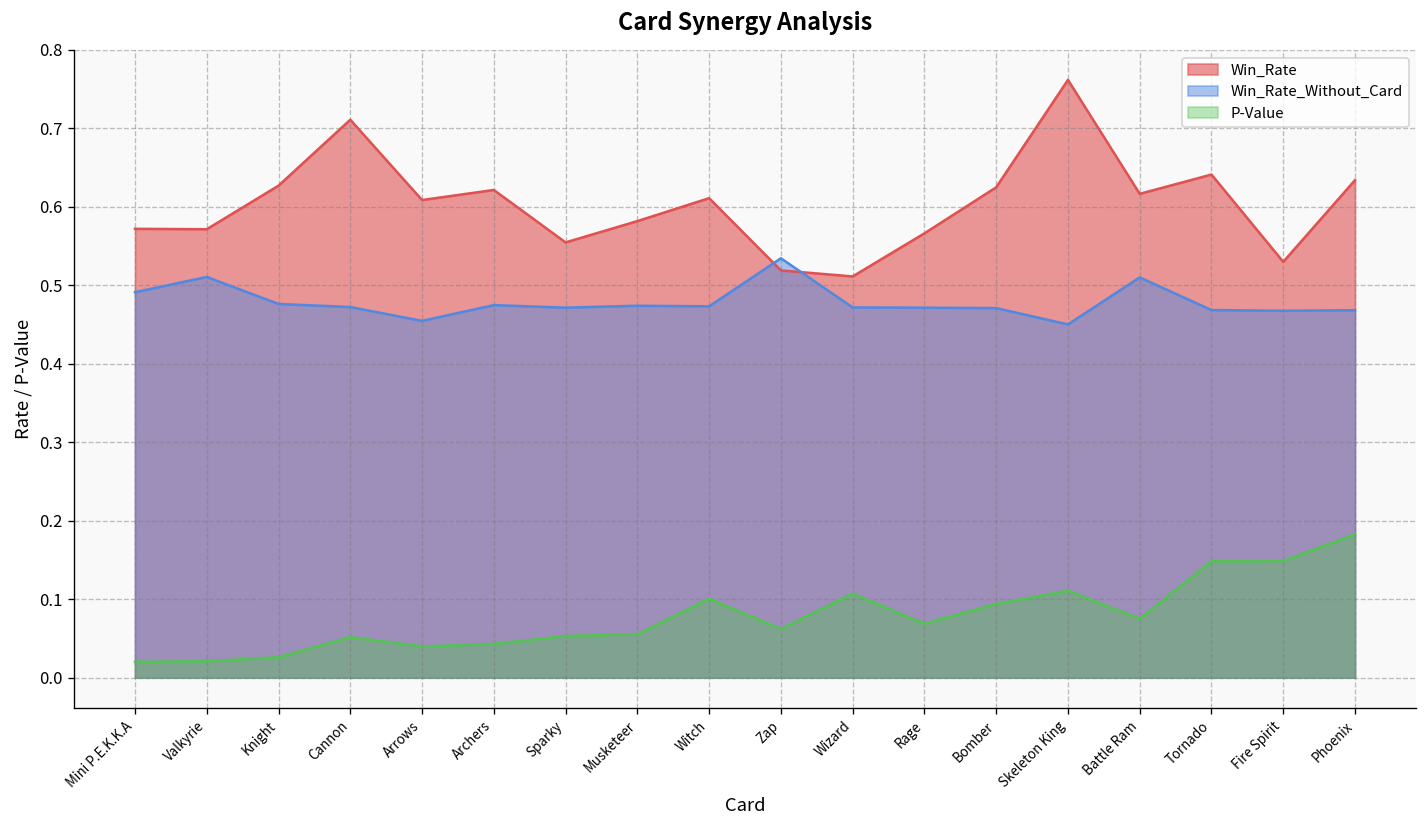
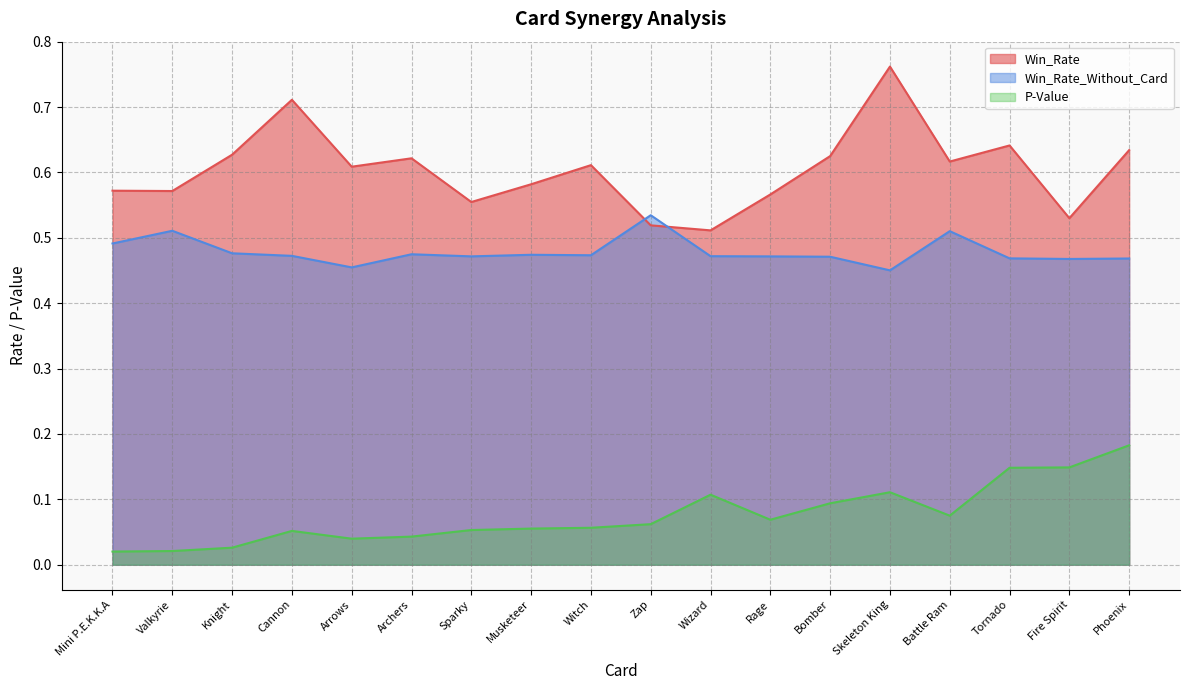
P-Value, Witch: 0.10 -> 0.06
